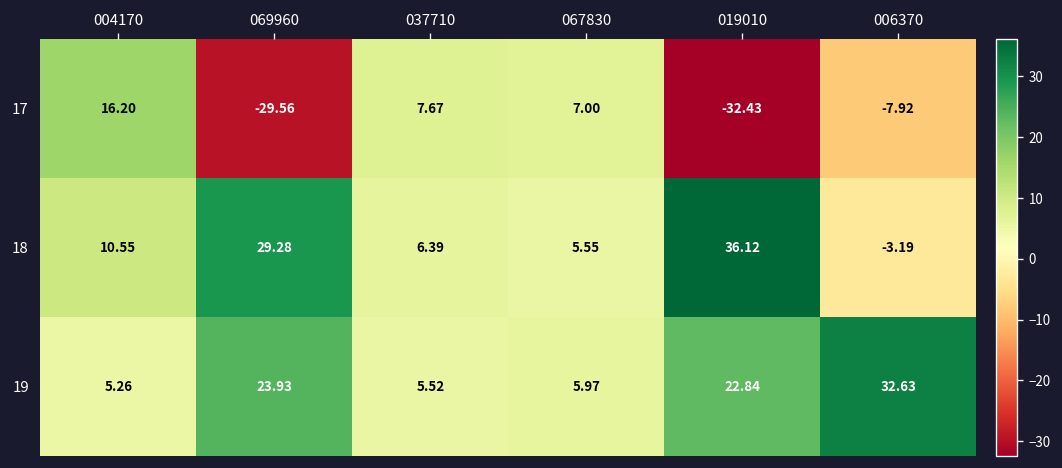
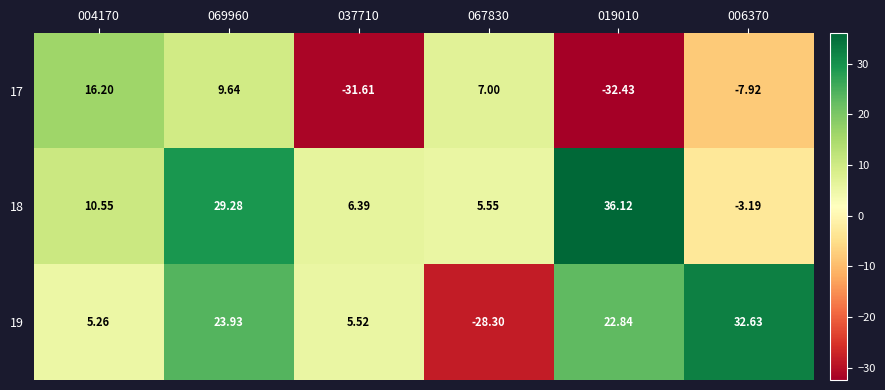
17, 069960: -29.56 -> 9.64
17, 037710: 7.67 -> -31.61
19, 067830: 5.97 -> -28.30
